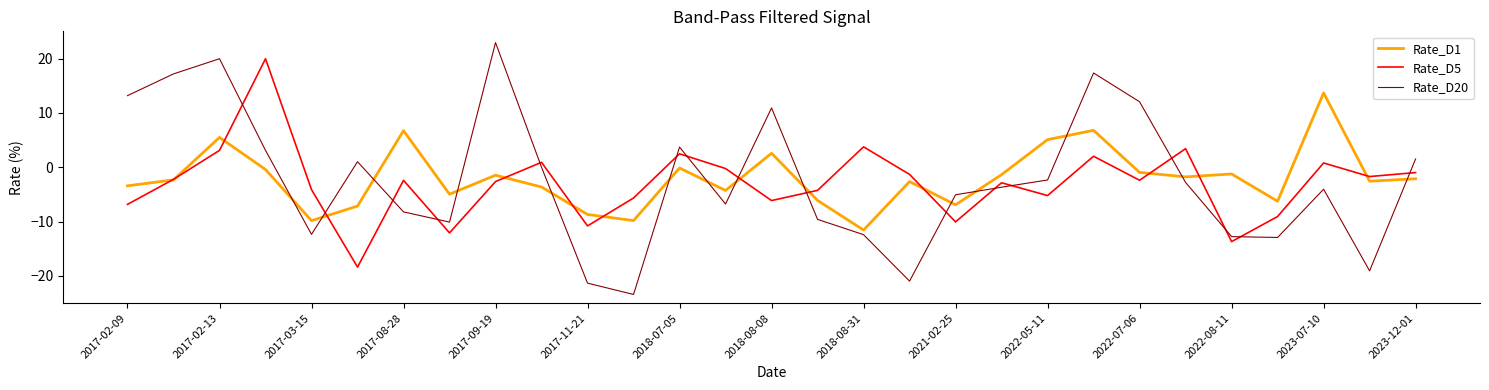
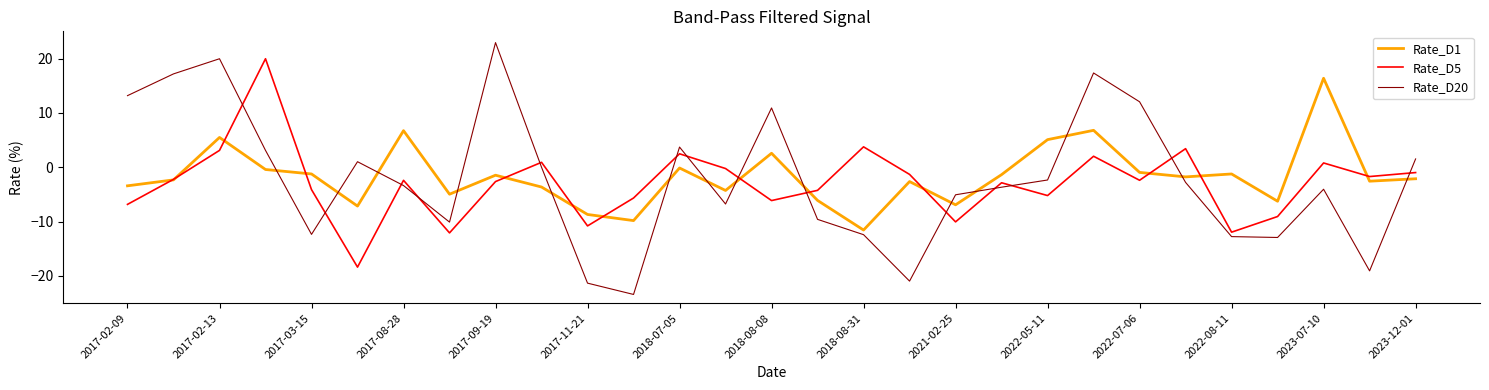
Rate_D1, 2017-03-15: -10 -> -1
Rate_D20, 2017-08-28: -8 -> -3
Rate_D5, 2022-08-11: -14 -> -12
Rate_D1, 2023-07-10: 14 -> 16
